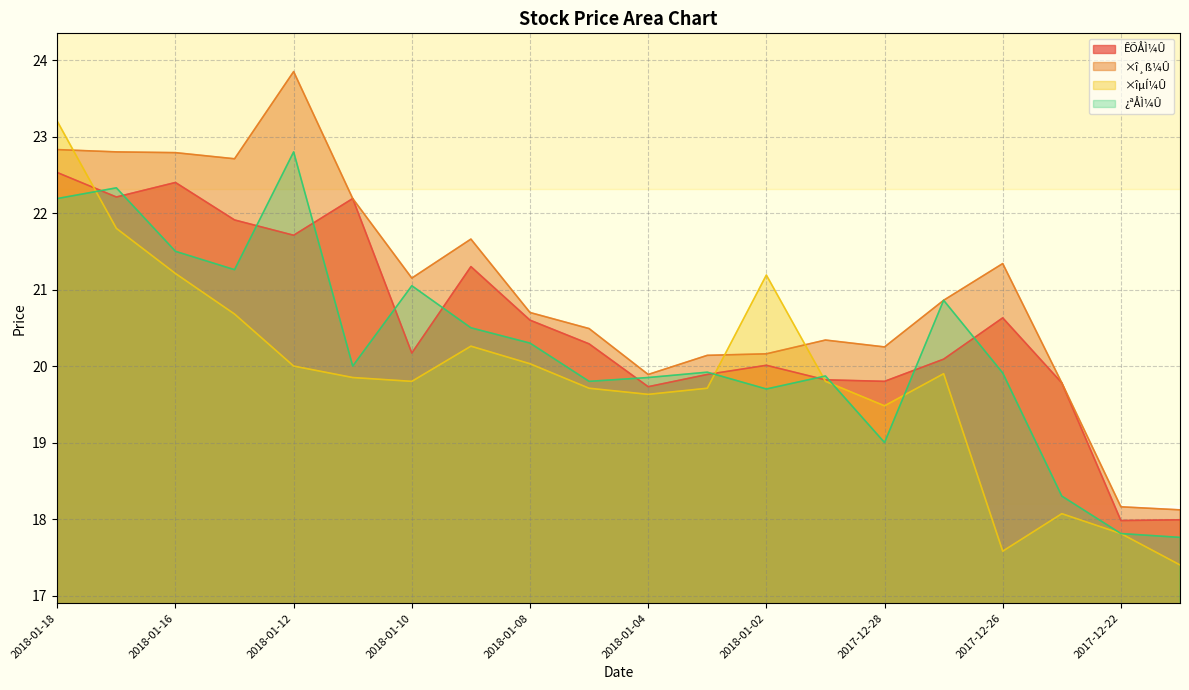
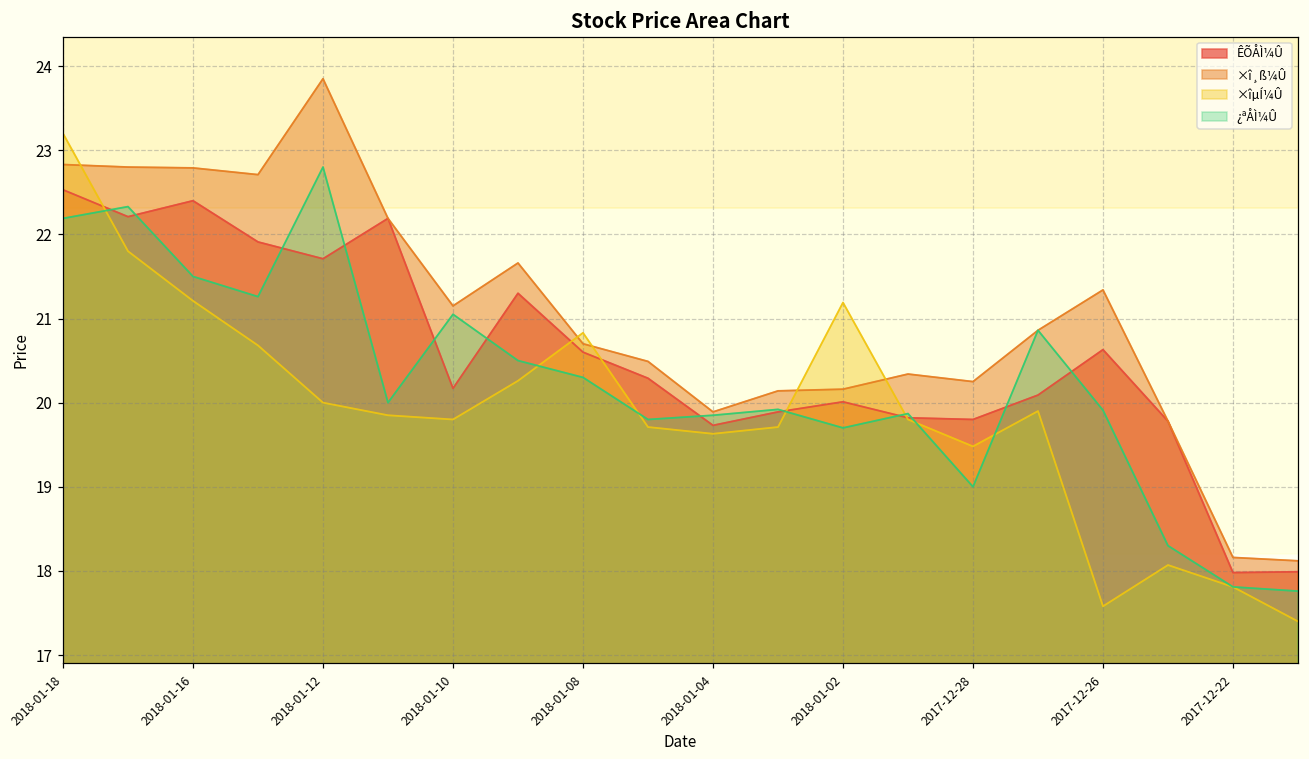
×îµÍ¼Û, 2018-01-08: 20.0 -> 20.8
